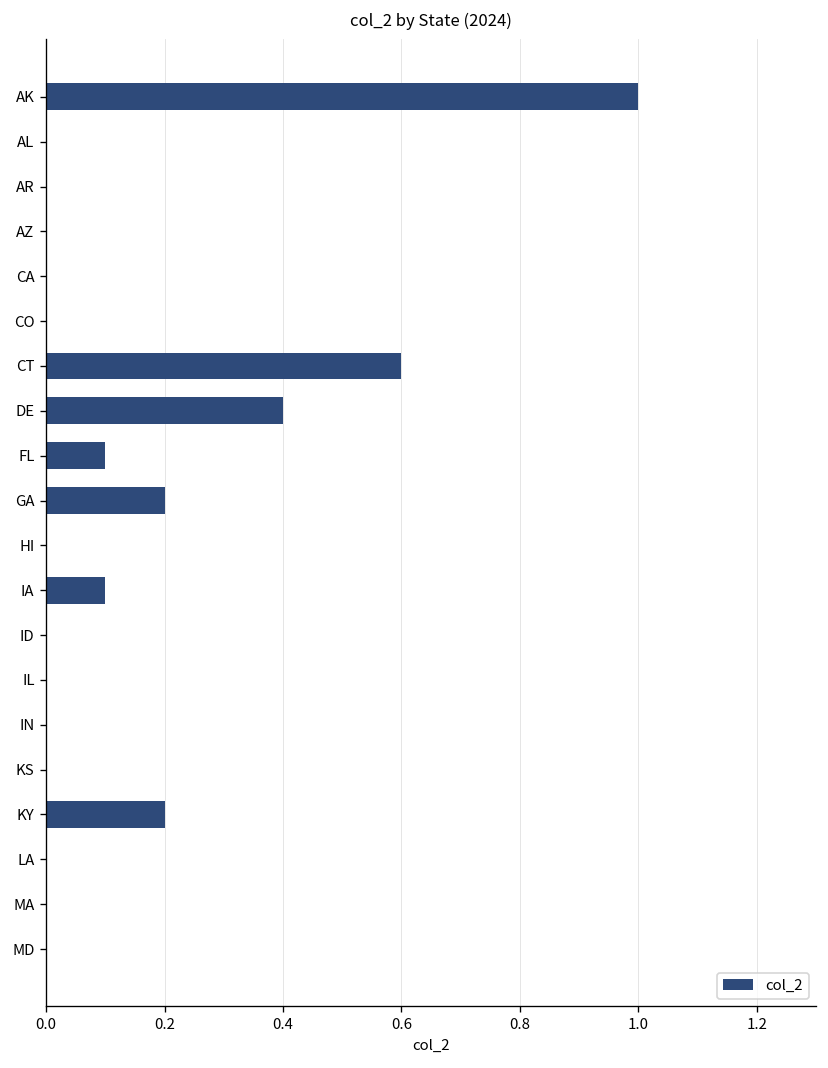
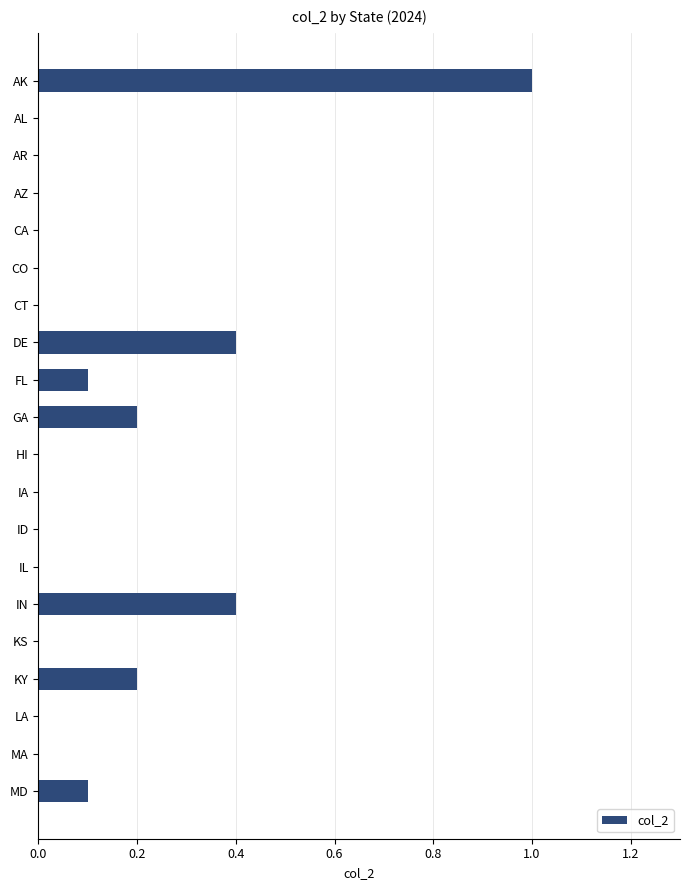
CT: 0.6 -> 0.0
IA: 0.1 -> 0.0
IN: 0.0 -> 0.4
MD: 0.0 -> 0.1
